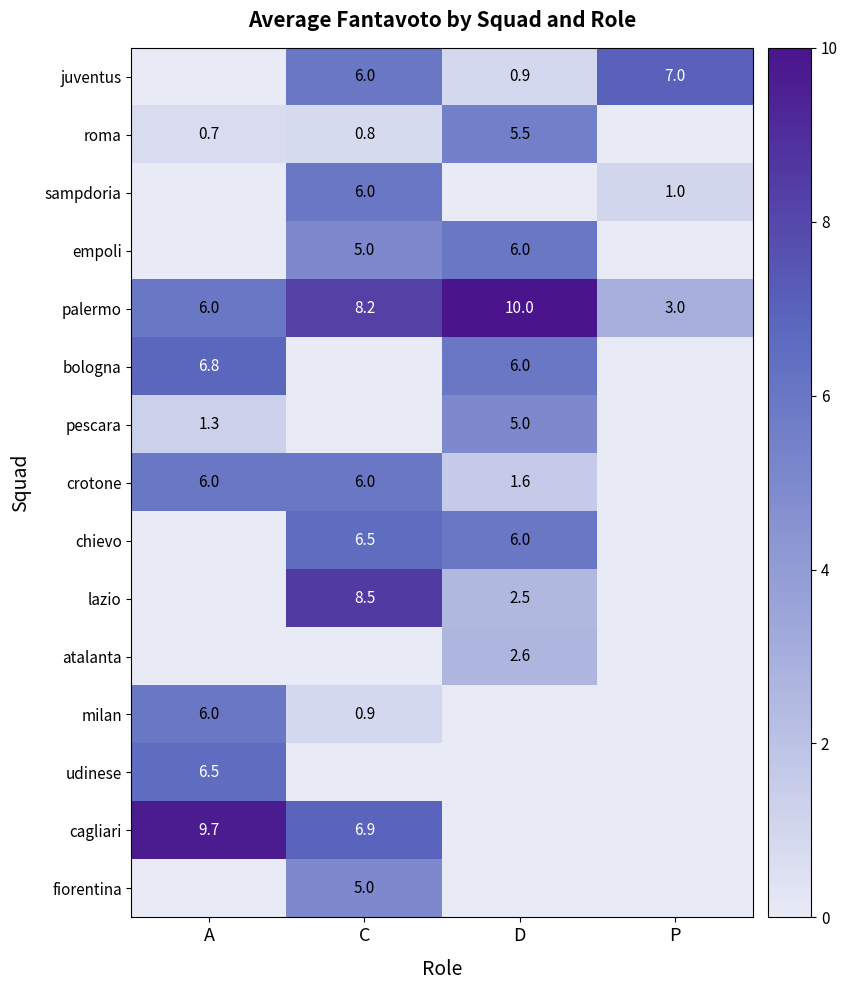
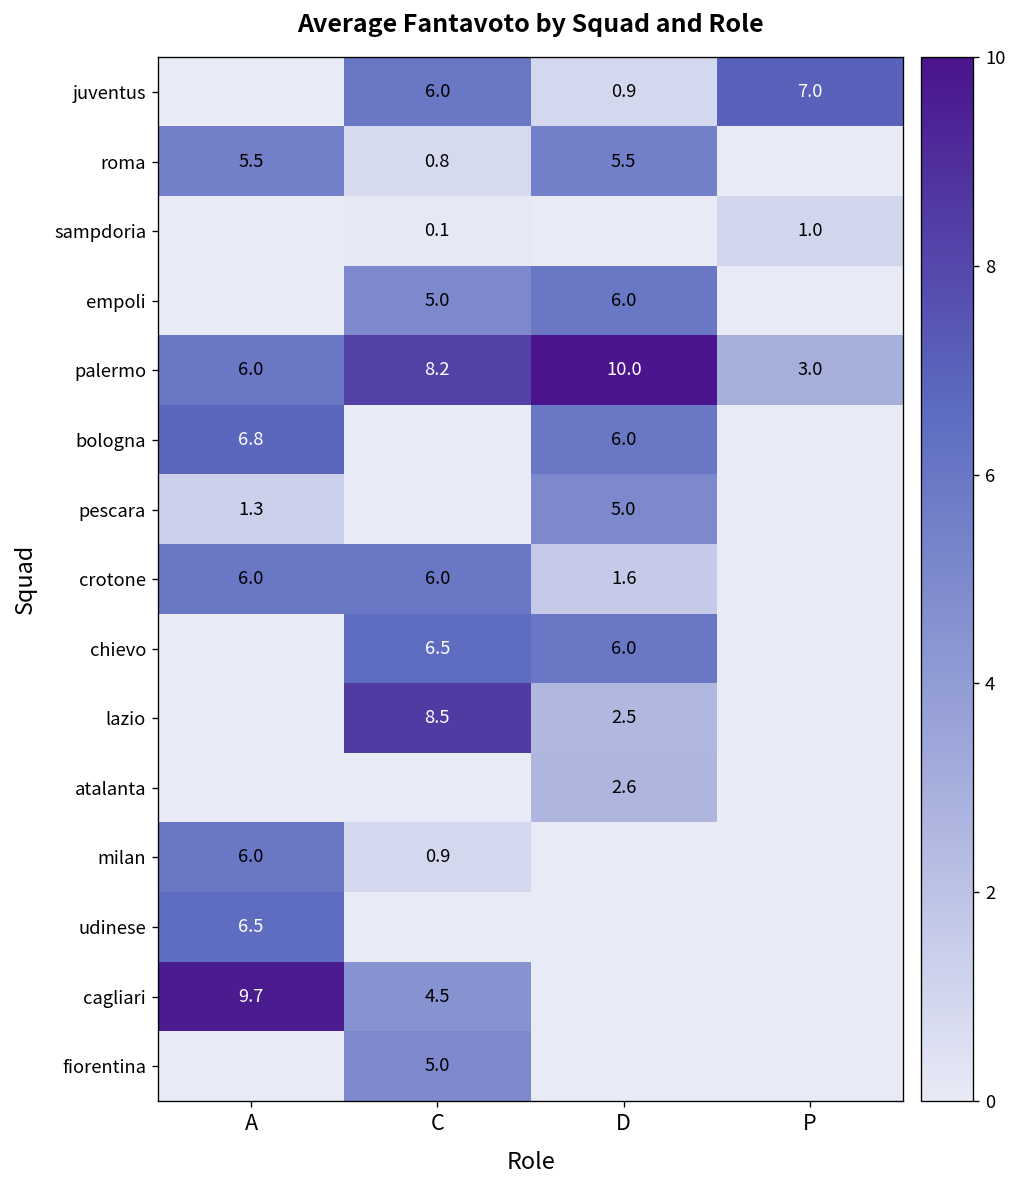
roma, A: 0.7 -> 5.5
sampdoria, C: 6.0 -> 0.1
cagliari, C: 6.9 -> 4.5
